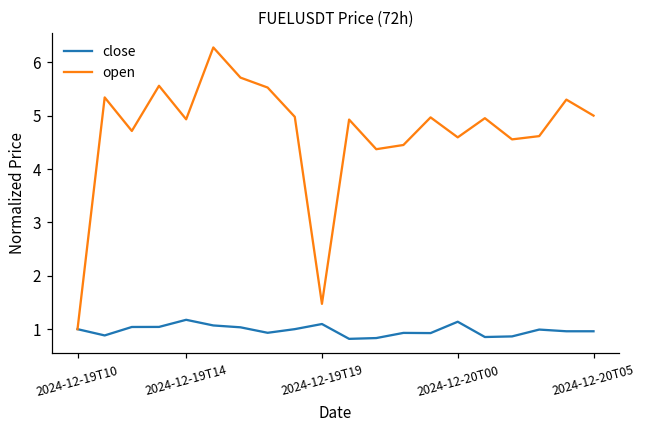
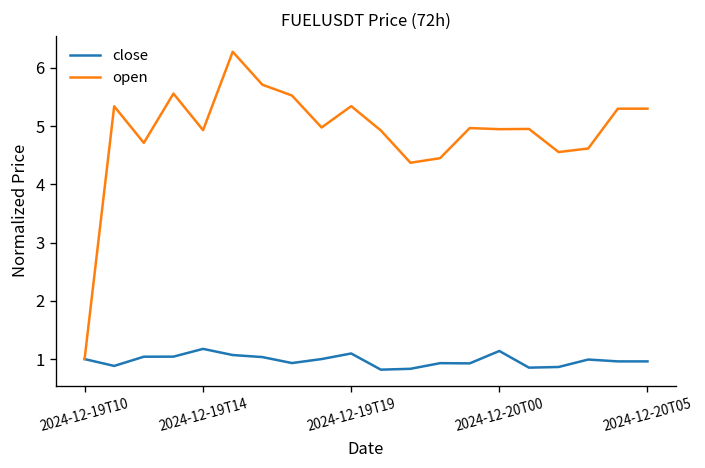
open, 2024-12-19T19: 1.5 -> 5.3
open, 2024-12-20T00: 4.6 -> 4.9
open, 2024-12-20T05: 5.0 -> 5.3
